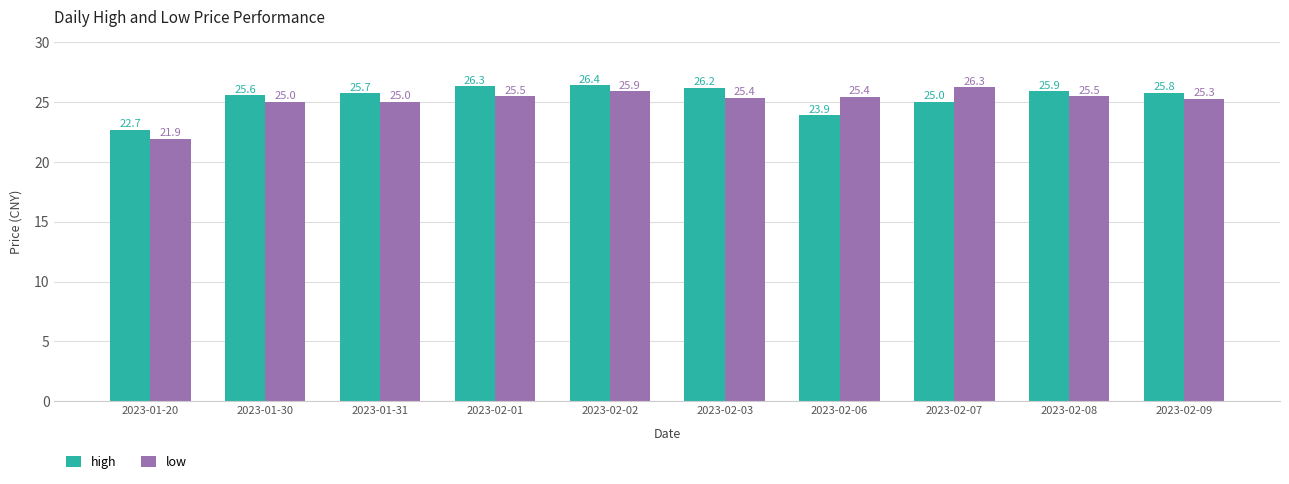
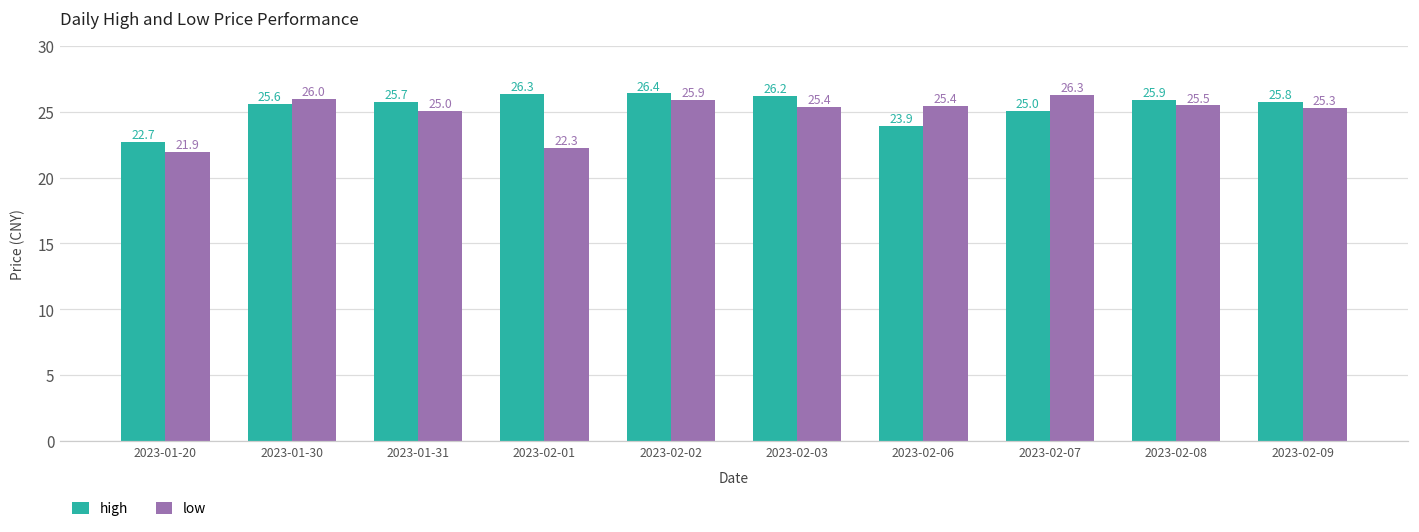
low, 2023-01-30: 25.0 -> 26.0
low, 2023-02-01: 25.5 -> 22.3
